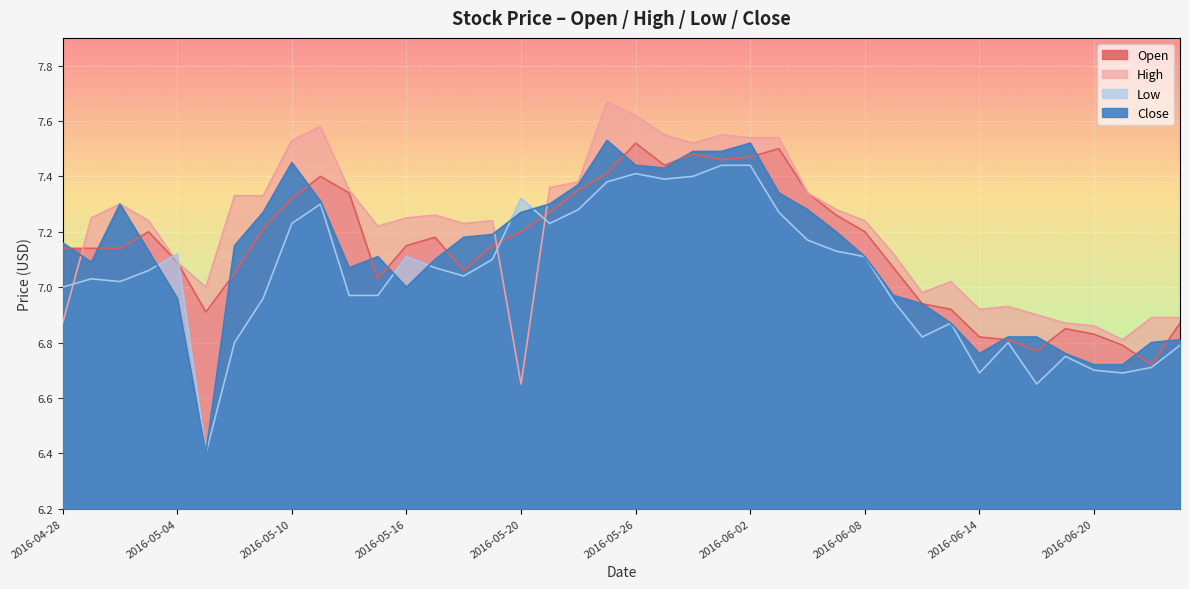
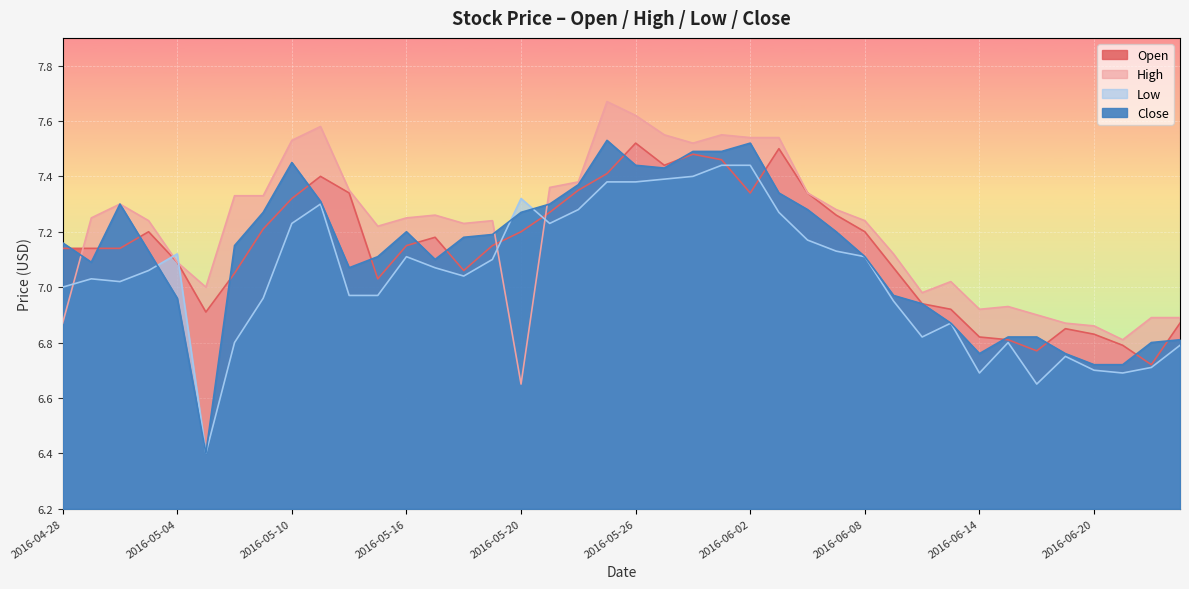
Close, 2016-05-16: 7.0 -> 7.2
Low, 2016-05-26: 7.41 -> 7.38
Open, 2016-06-02: 7.47 -> 7.34
